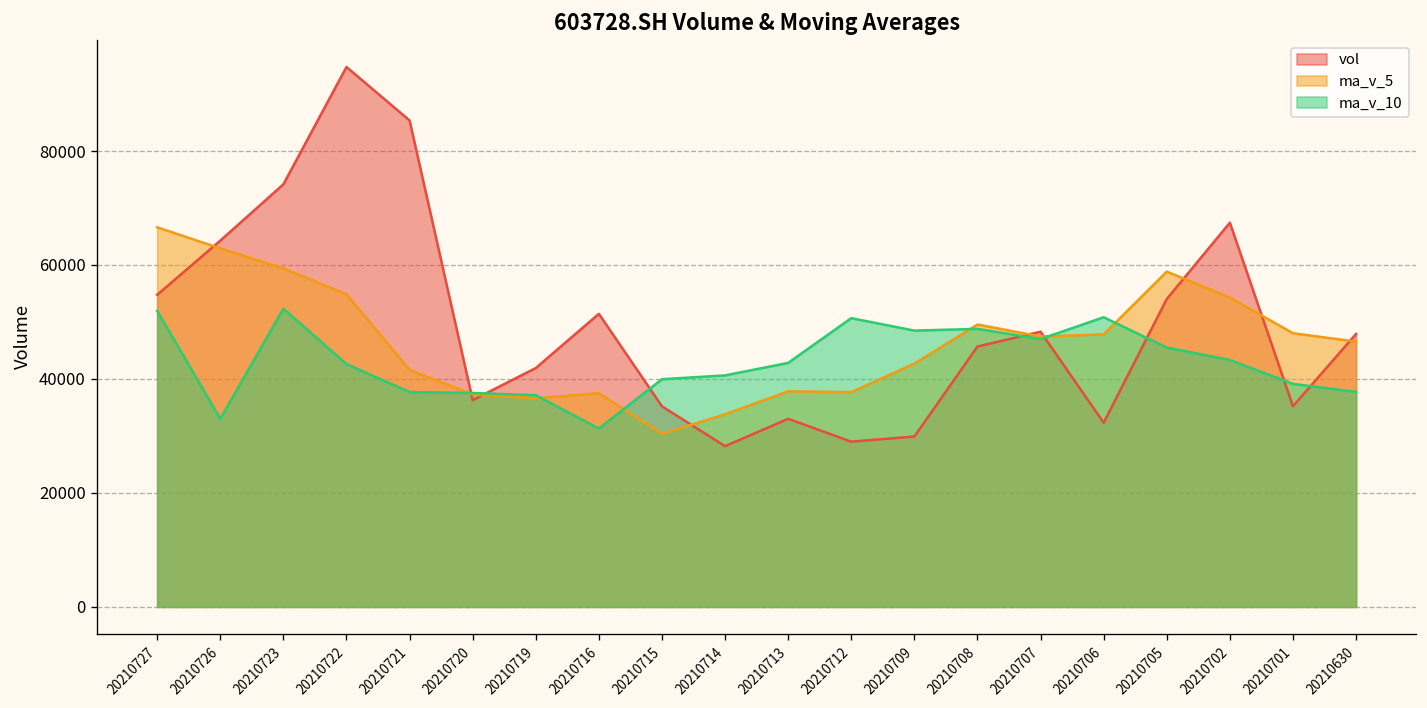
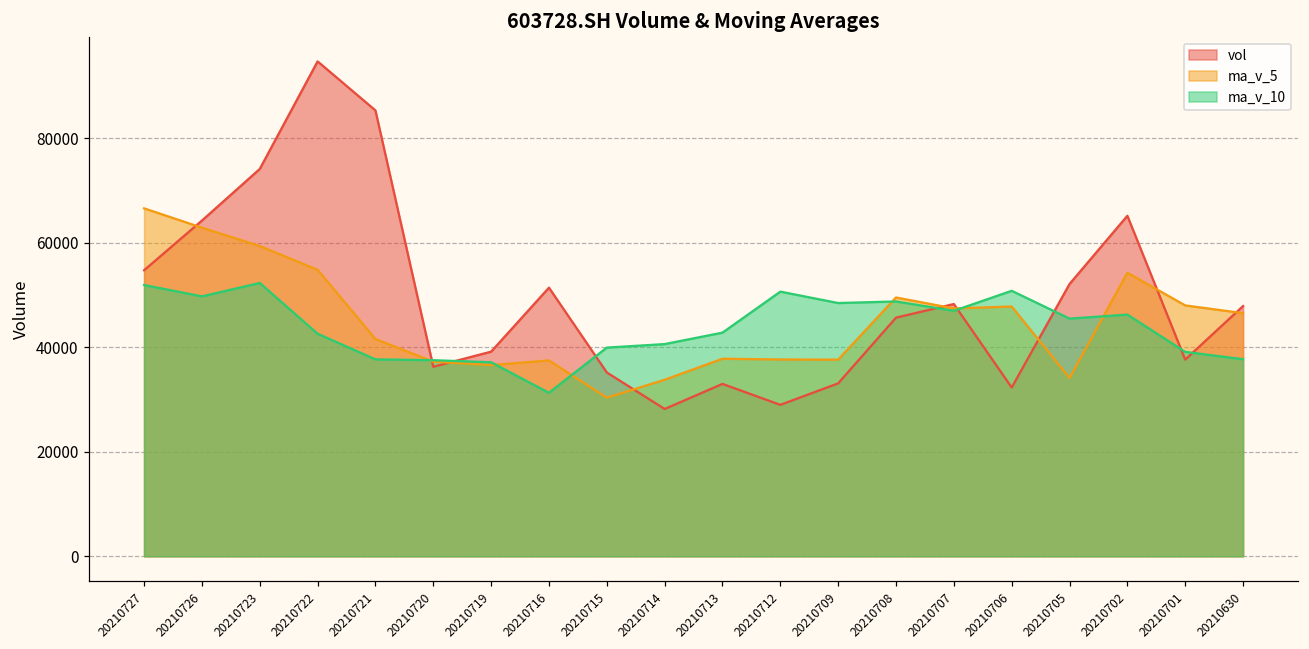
ma_v_10, 20210726: 33000 -> 50000
vol, 20210719: 42000 -> 39000
vol, 20210709: 30000 -> 33000
ma_v_5, 20210709: 43000 -> 38000
vol, 20210705: 54000 -> 52000
ma_v_5, 20210705: 59000 -> 34000
vol, 20210702: 67000 -> 65000
ma_v_10, 20210702: 43000 -> 46000
vol, 20210701: 35000 -> 38000
